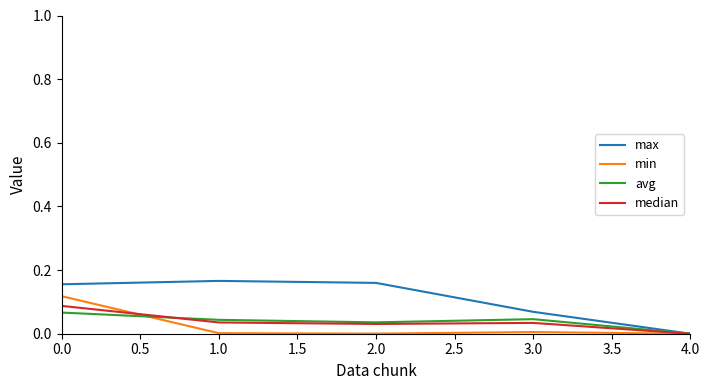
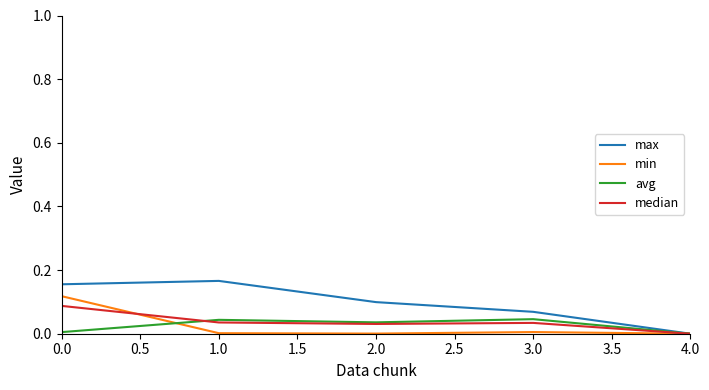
avg, 0.0: 0.07 -> 0.01
max, 2.0: 0.16 -> 0.10
